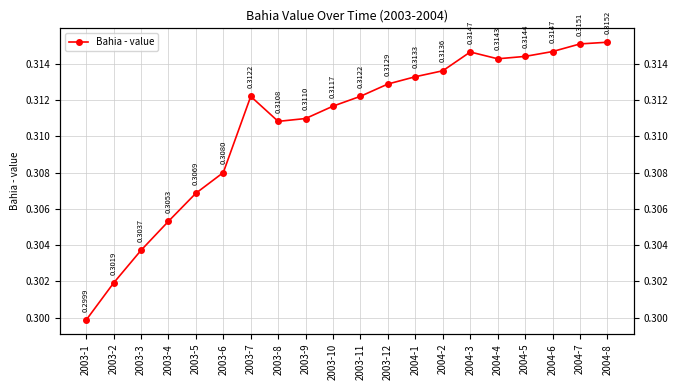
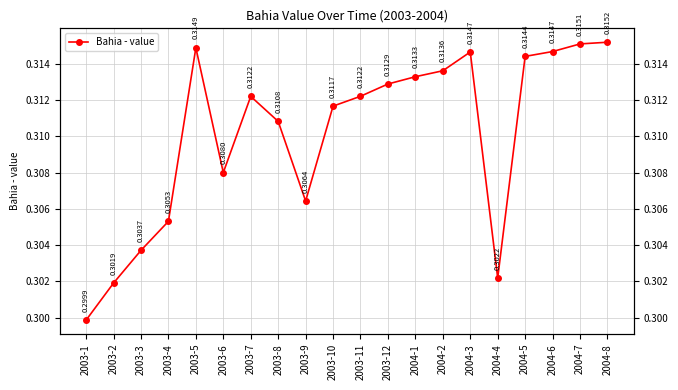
2003-5: 0.3069 -> 0.3149
2003-9: 0.3110 -> 0.3064
2004-4: 0.3143 -> 0.3022
